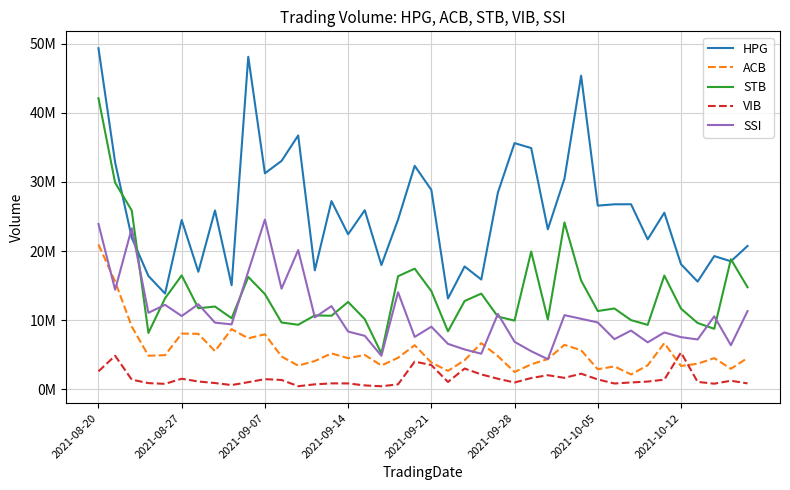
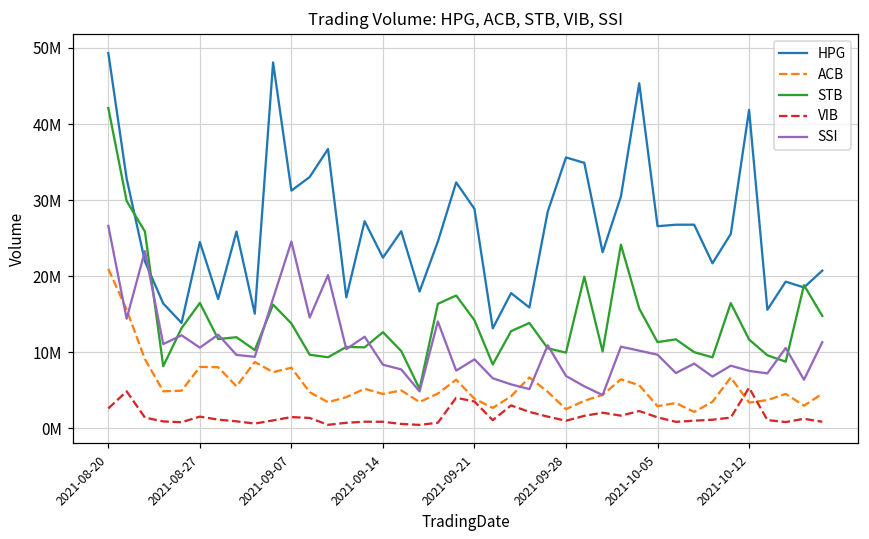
SSI, 2021-08-20: 24000000 -> 27000000
HPG, 2021-10-12: 18000000 -> 42000000
